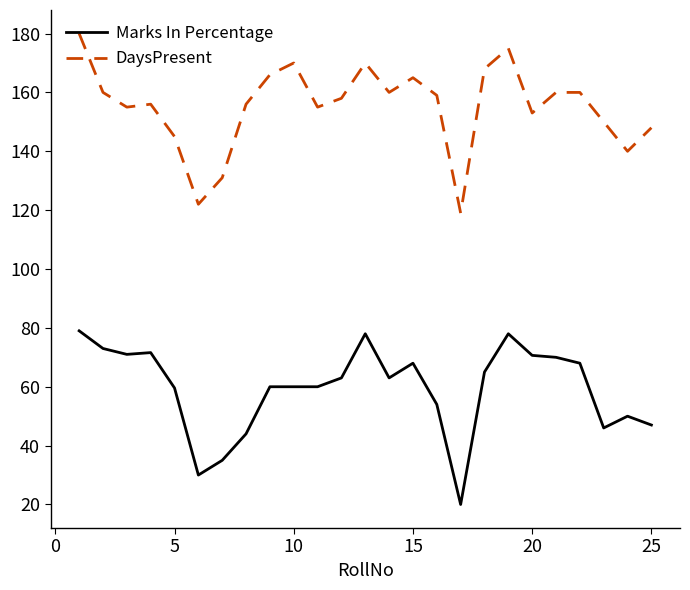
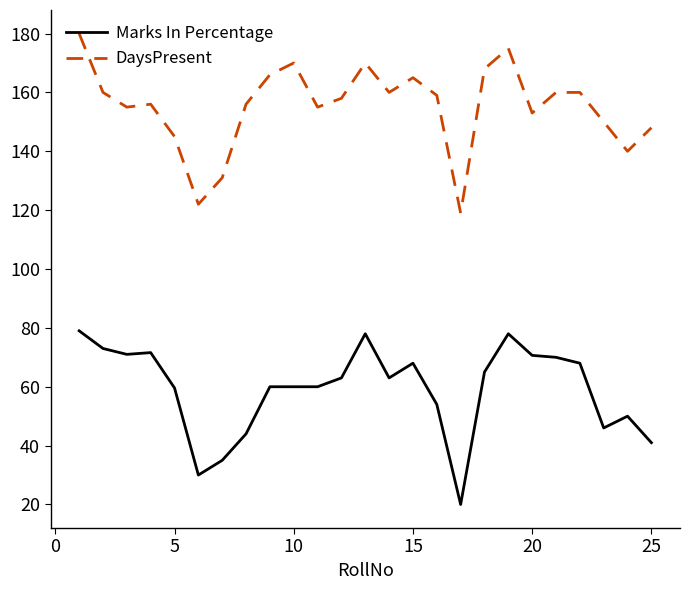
Marks In Percentage, 25: 47 -> 41
